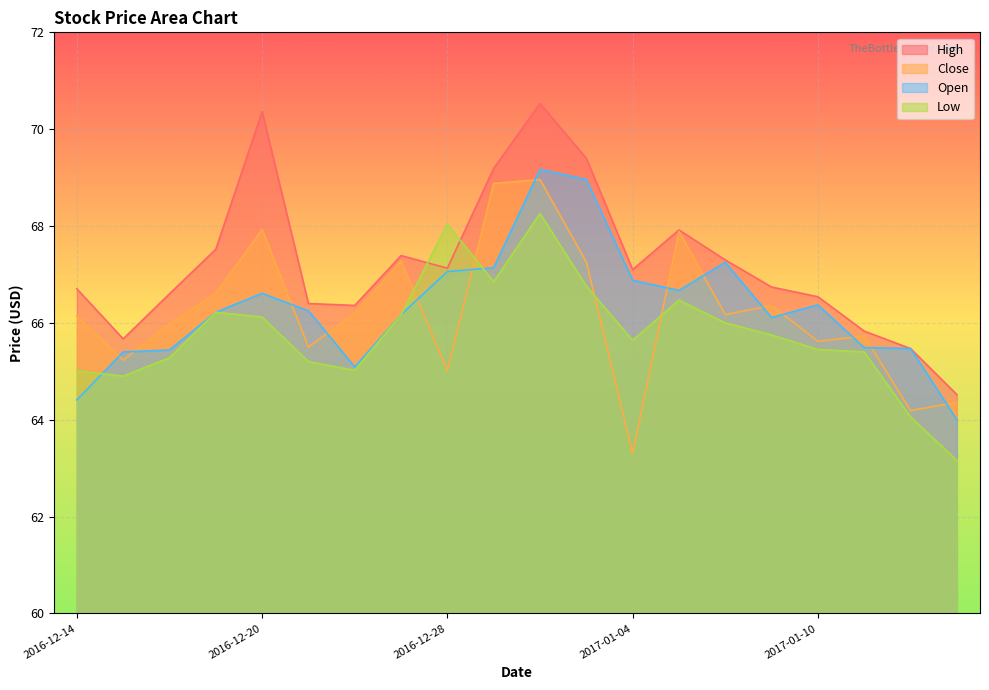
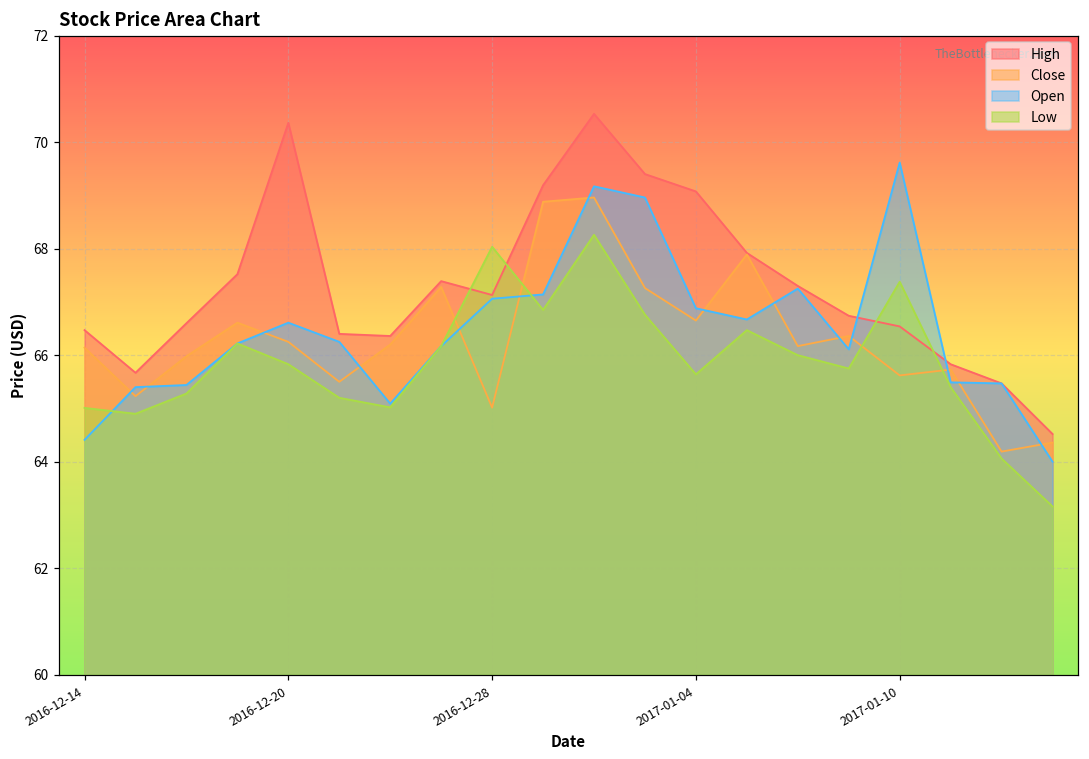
High, 2016-12-14: 66.7 -> 66.5
Close, 2016-12-20: 67.9 -> 66.3
Low, 2016-12-20: 66.1 -> 65.8
High, 2017-01-04: 67.1 -> 69.1
Close, 2017-01-04: 63.3 -> 66.7
Open, 2017-01-10: 66.4 -> 69.6
Low, 2017-01-10: 65.4 -> 67.4
